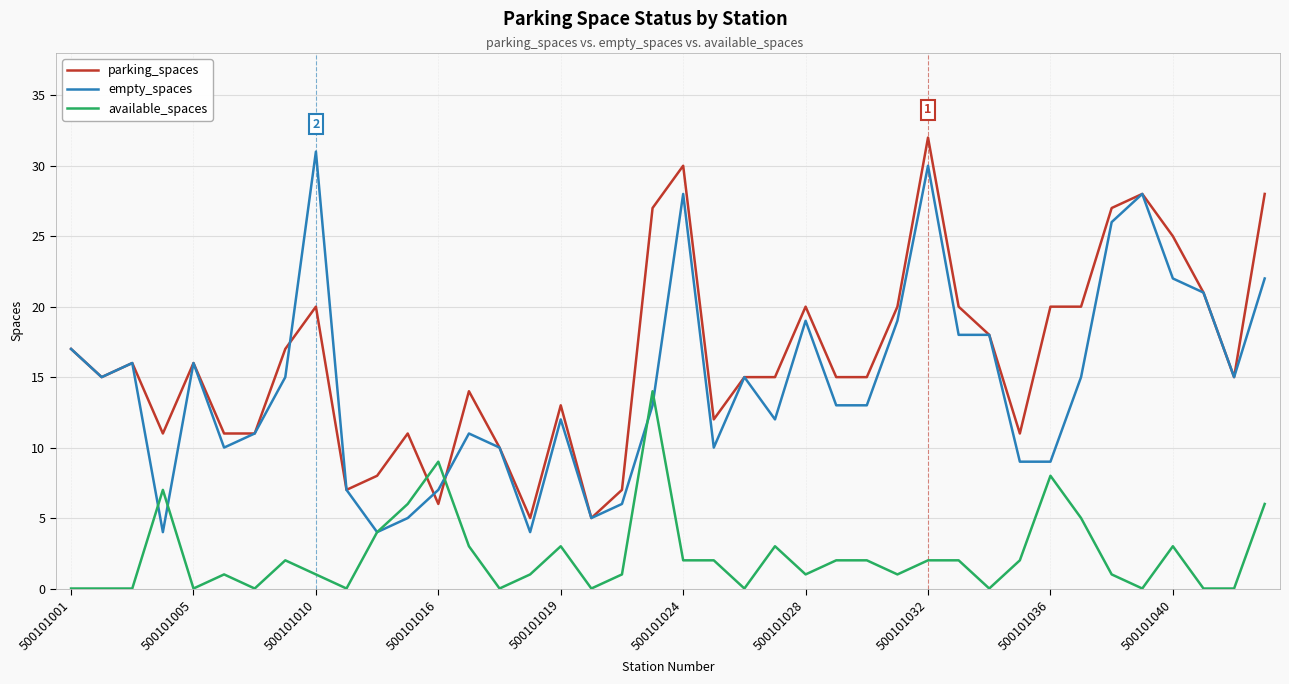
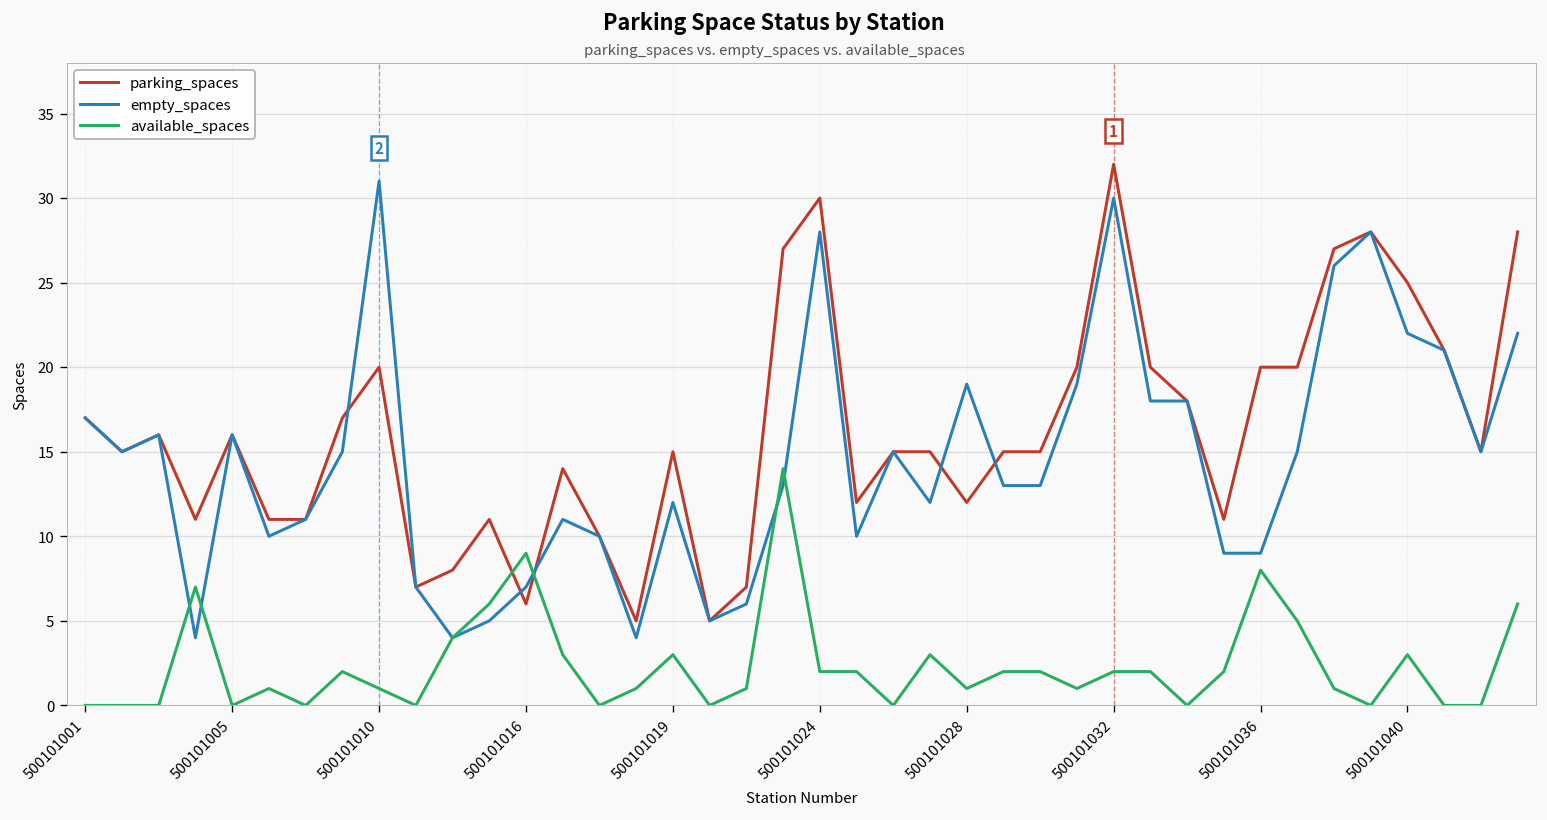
parking_spaces, 500101019: 13 -> 15
parking_spaces, 500101028: 20 -> 12
